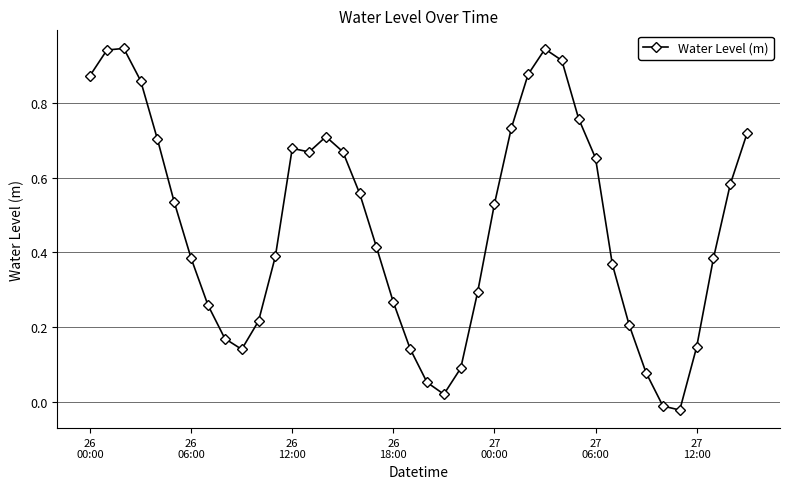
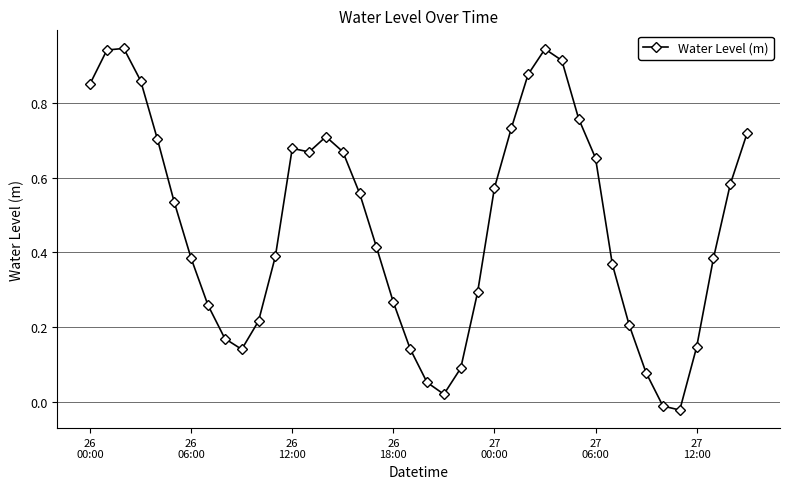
26 00:00: 0.87 -> 0.85
27 00:00: 0.53 -> 0.57
